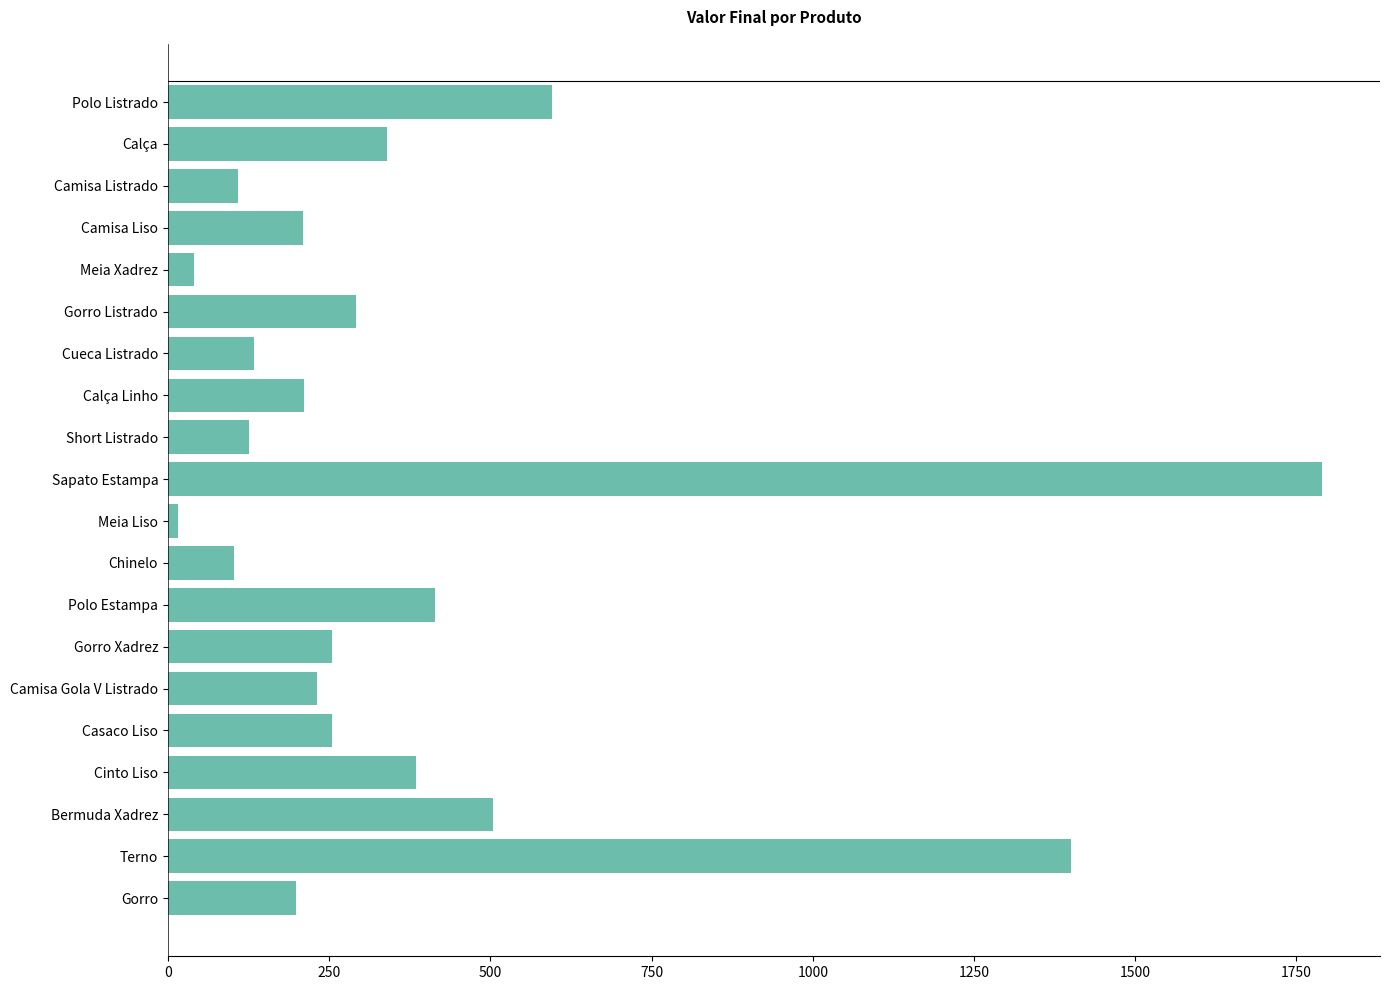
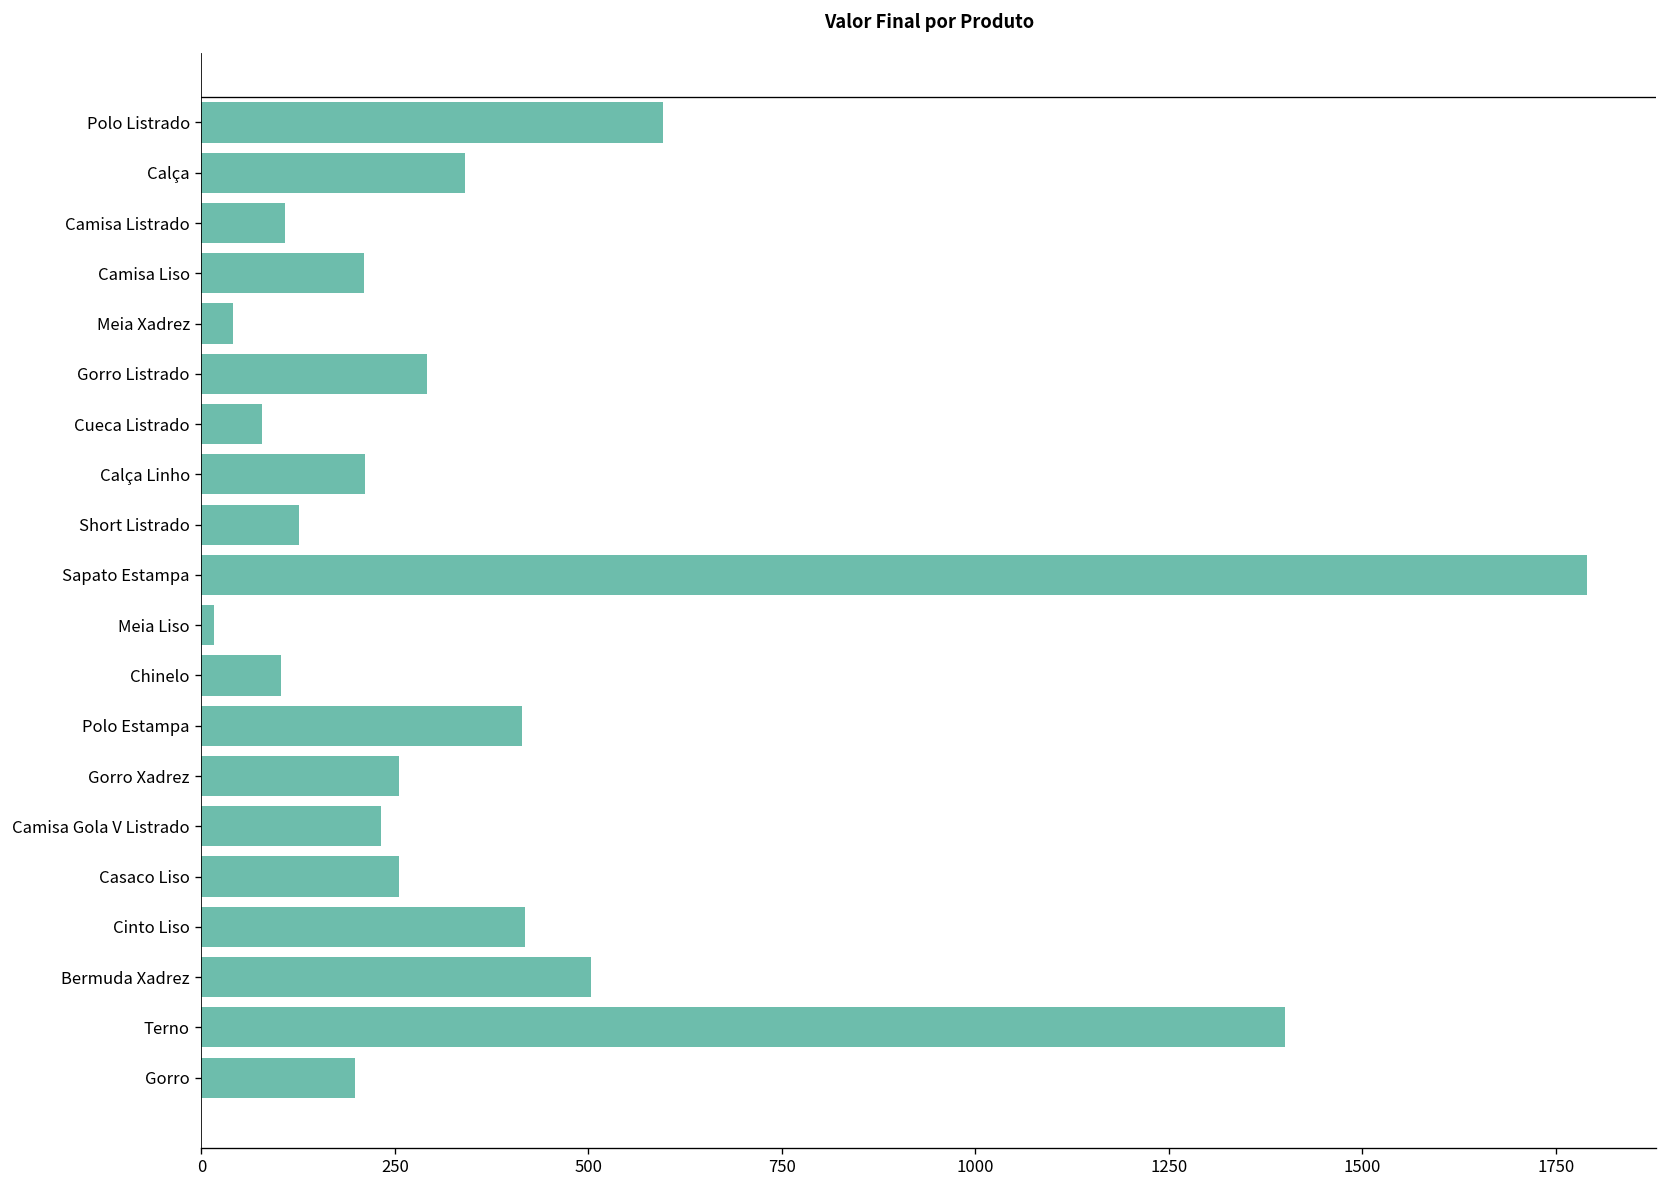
Cueca Listrado: 130 -> 80
Cinto Liso: 390 -> 420
